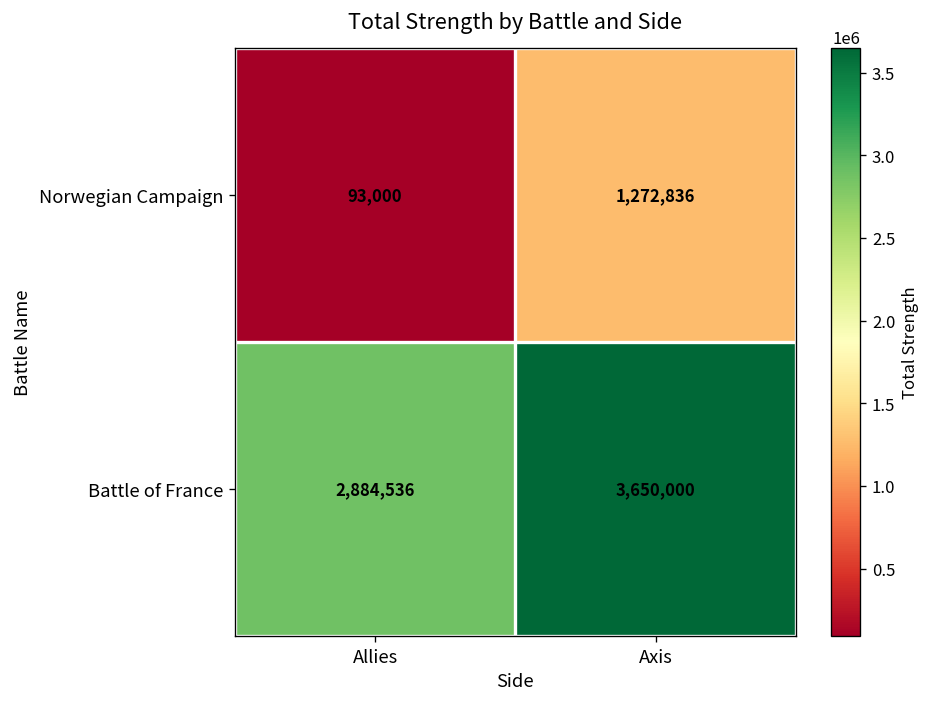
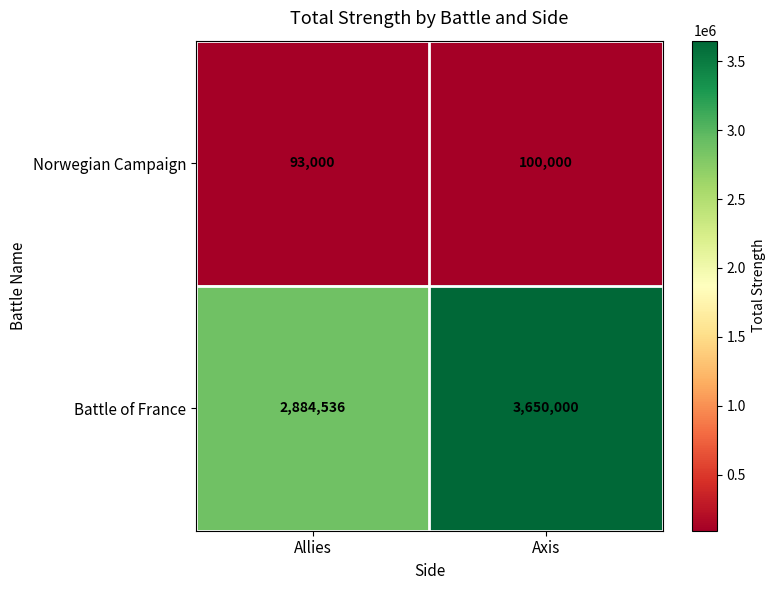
Norwegian Campaign, Axis: 1,272,836 -> 100,000
